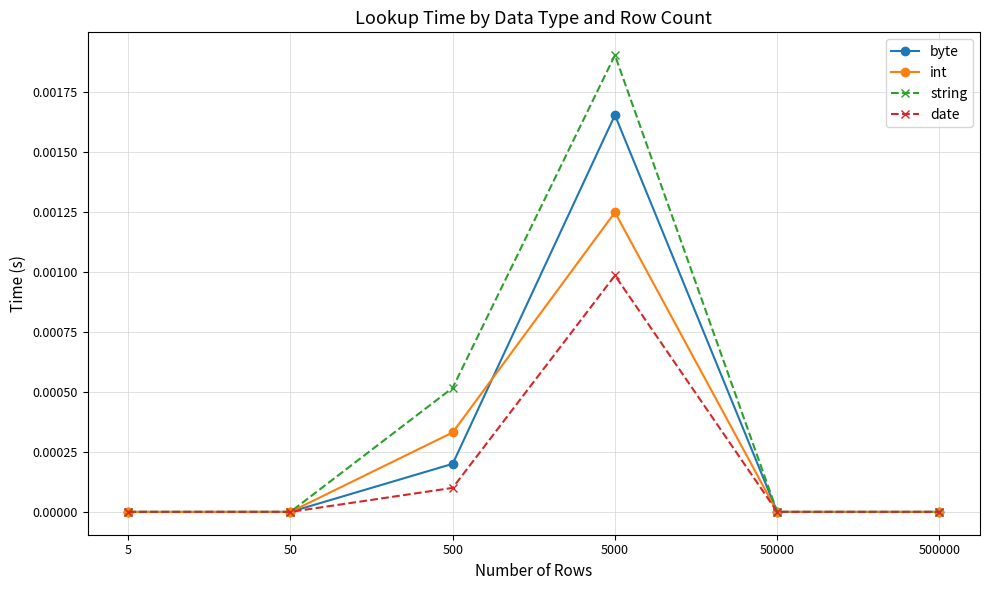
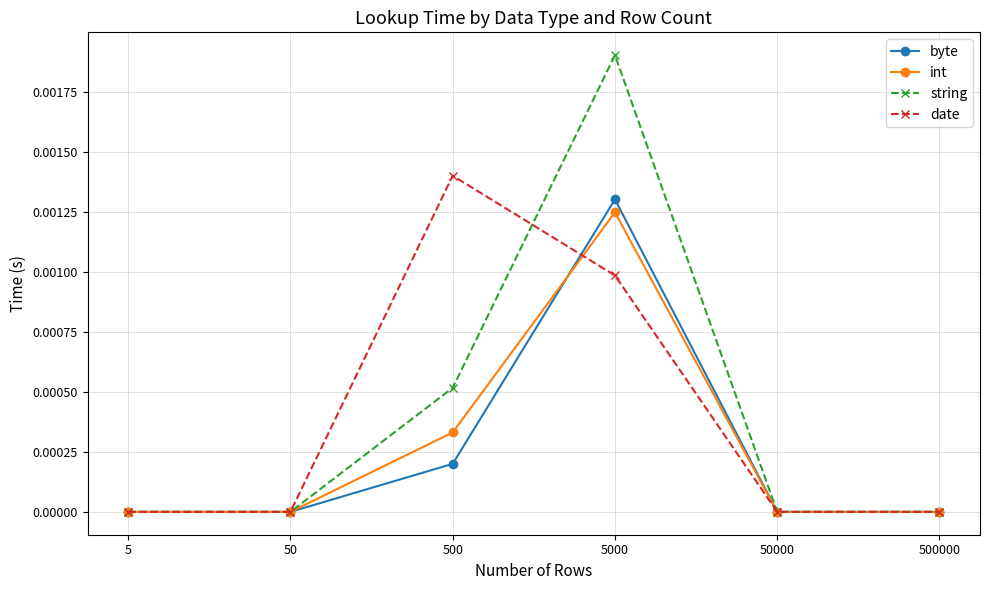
date, 500: 0.0001 -> 0.0014
byte, 5000: 0.00165 -> 0.00130
